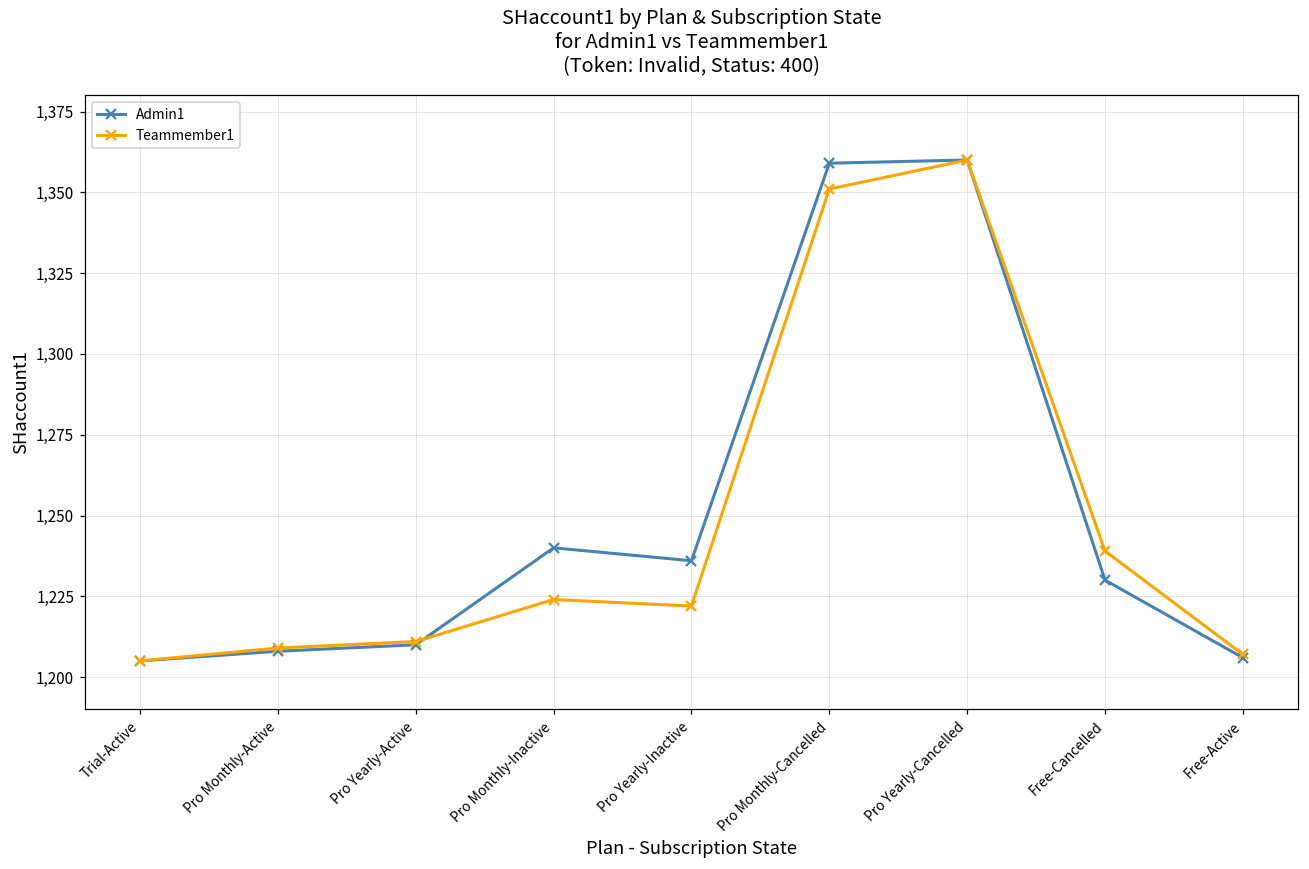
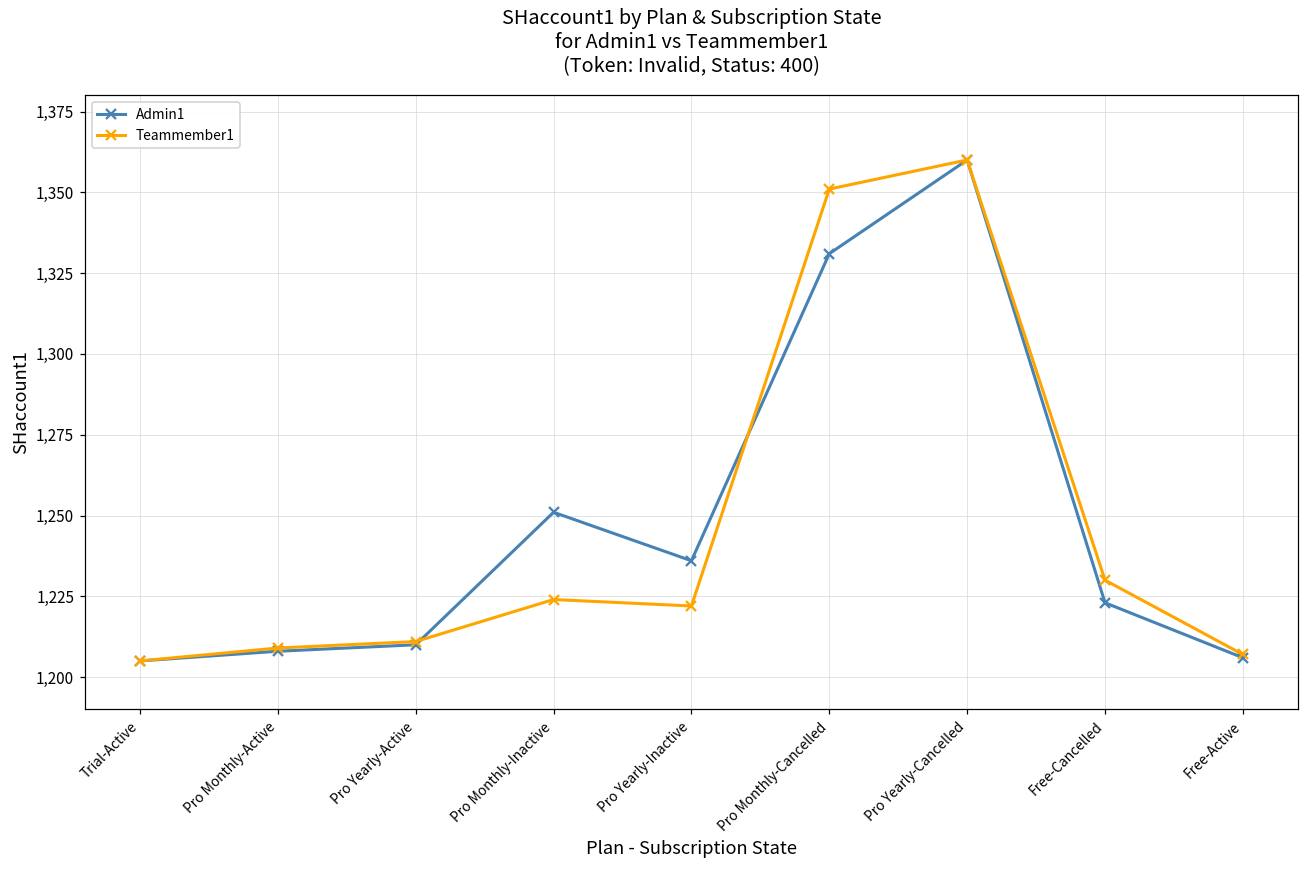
Admin1, Pro Monthly-Inactive: 1,240 -> 1,251
Admin1, Pro Monthly-Cancelled: 1,359 -> 1,331
Admin1, Free-Cancelled: 1,230 -> 1,223
Teammember1, Free-Cancelled: 1,239 -> 1,230
